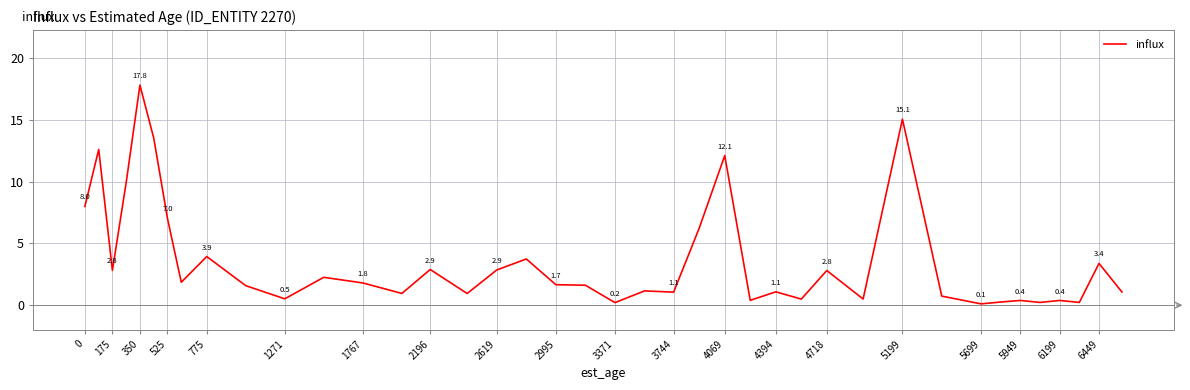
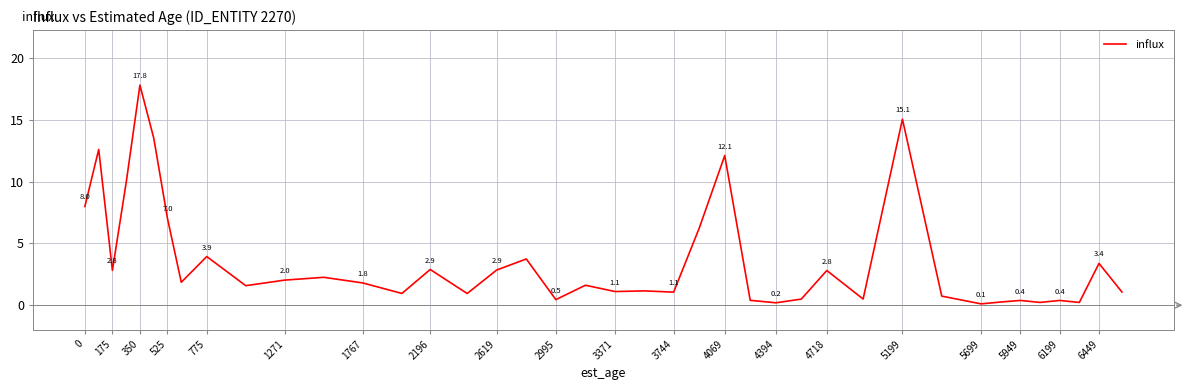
1271: 0.5 -> 2.0
2995: 1.7 -> 0.5
3371: 0.2 -> 1.1
4394: 1.1 -> 0.2
